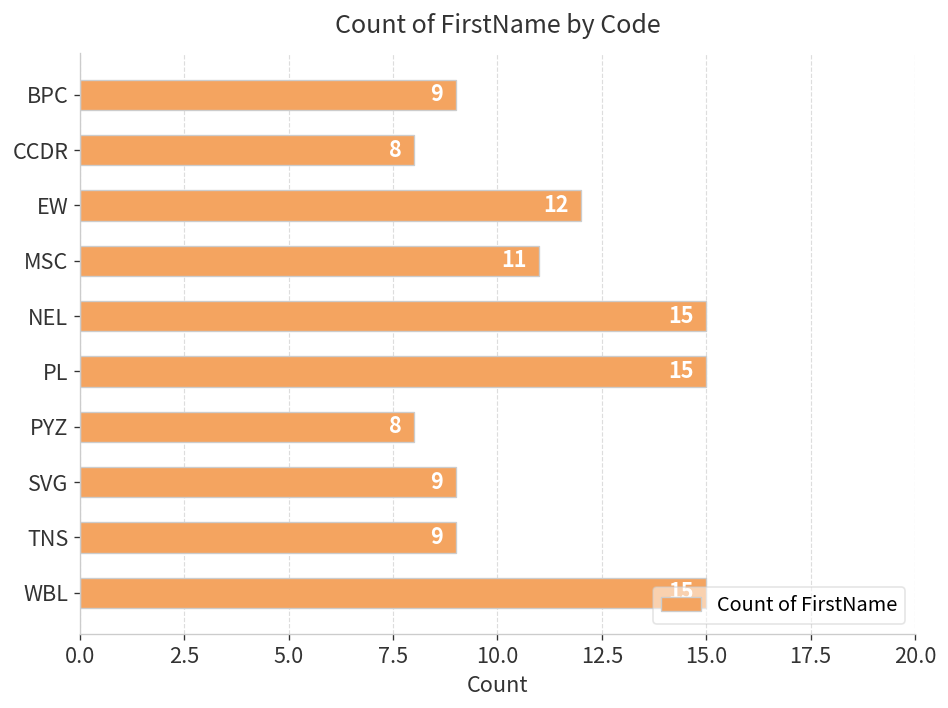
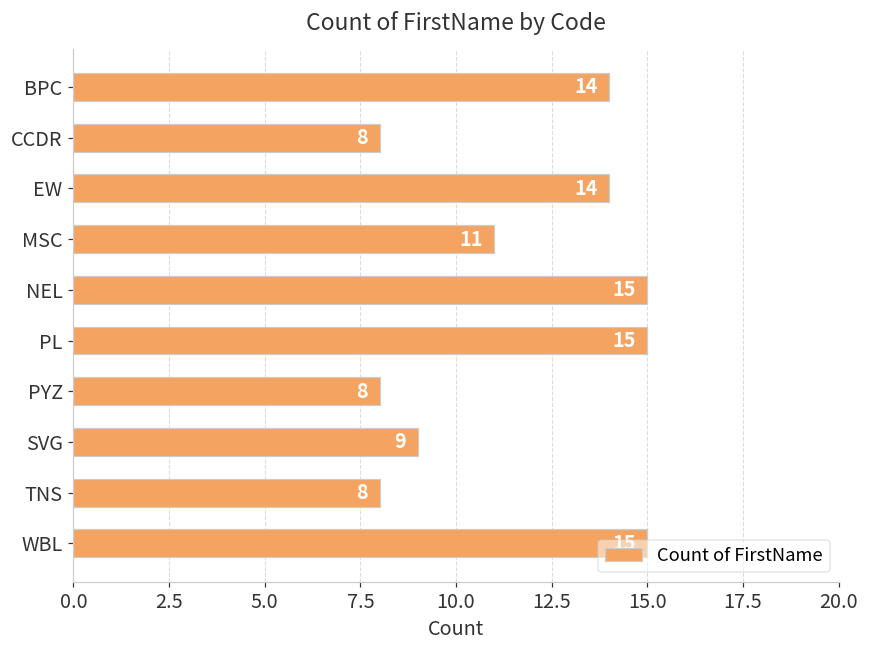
BPC: 9 -> 14
EW: 12 -> 14
TNS: 9 -> 8
